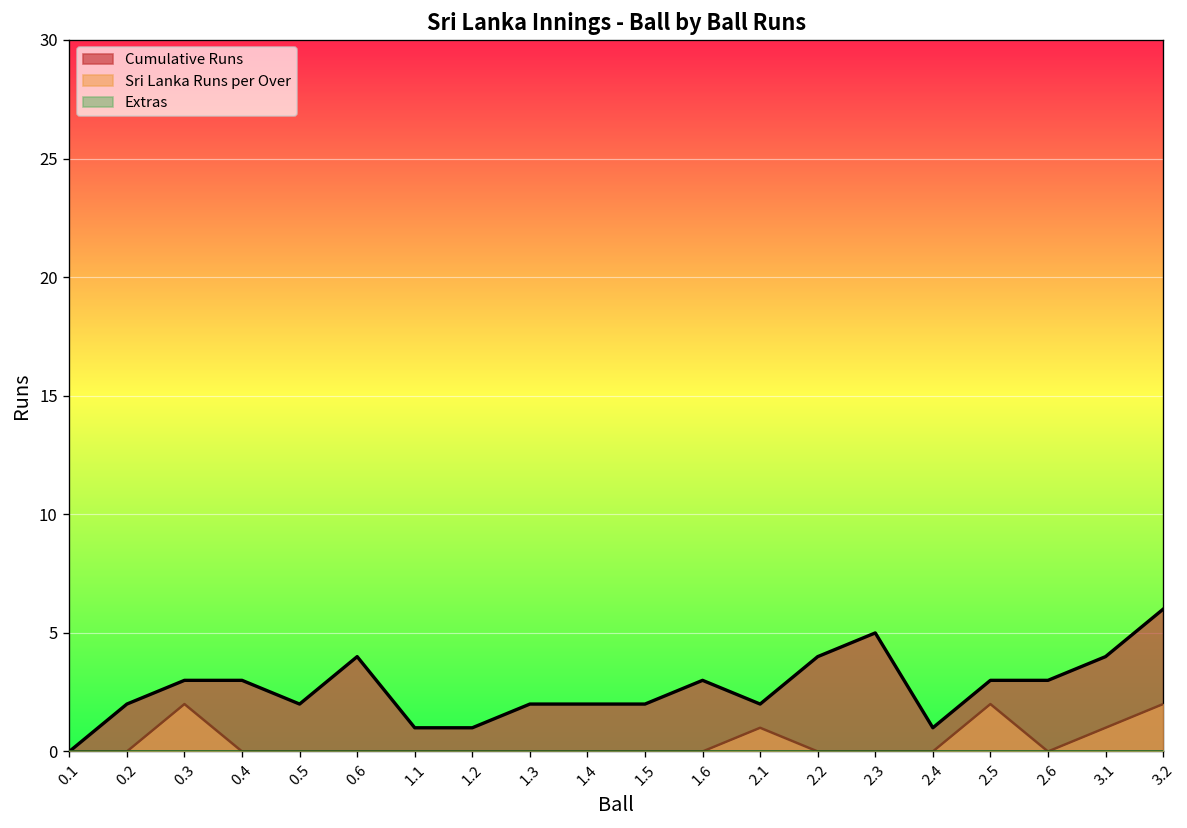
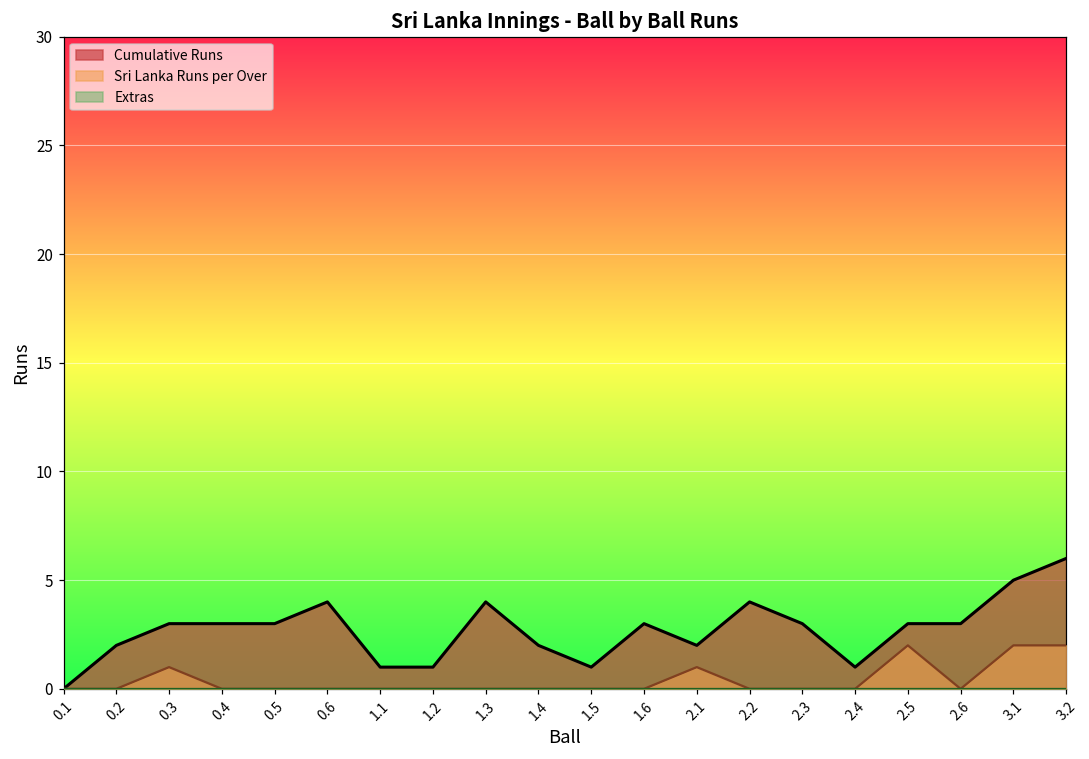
Sri Lanka Runs per Over, 0.3: 2 -> 1
Cumulative Runs, 0.5: 2 -> 3
Cumulative Runs, 1.3: 2 -> 4
Cumulative Runs, 1.5: 2 -> 1
Cumulative Runs, 2.3: 5 -> 3
Cumulative Runs, 3.1: 4 -> 5
Sri Lanka Runs per Over, 3.1: 1 -> 2
